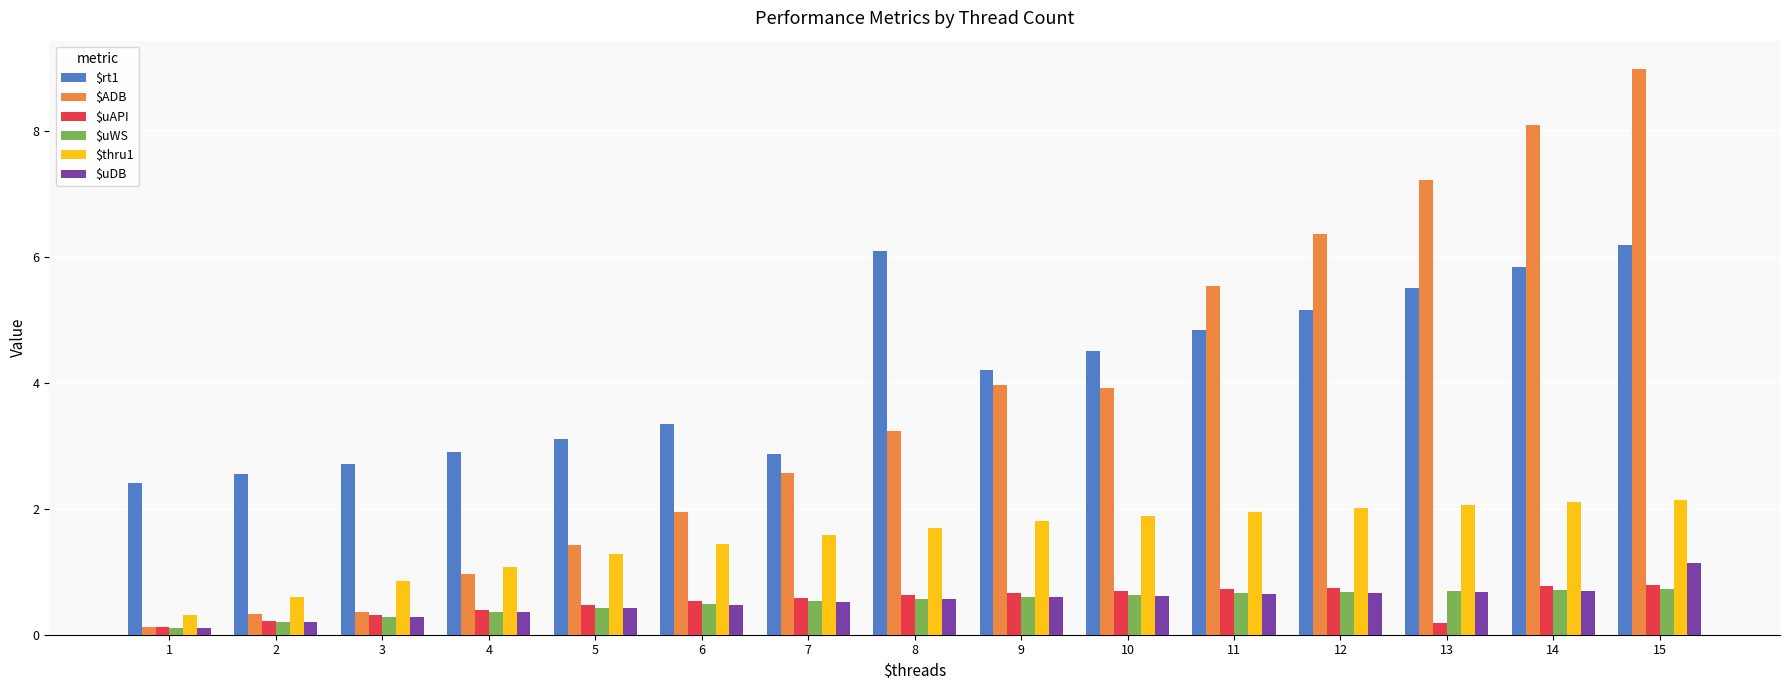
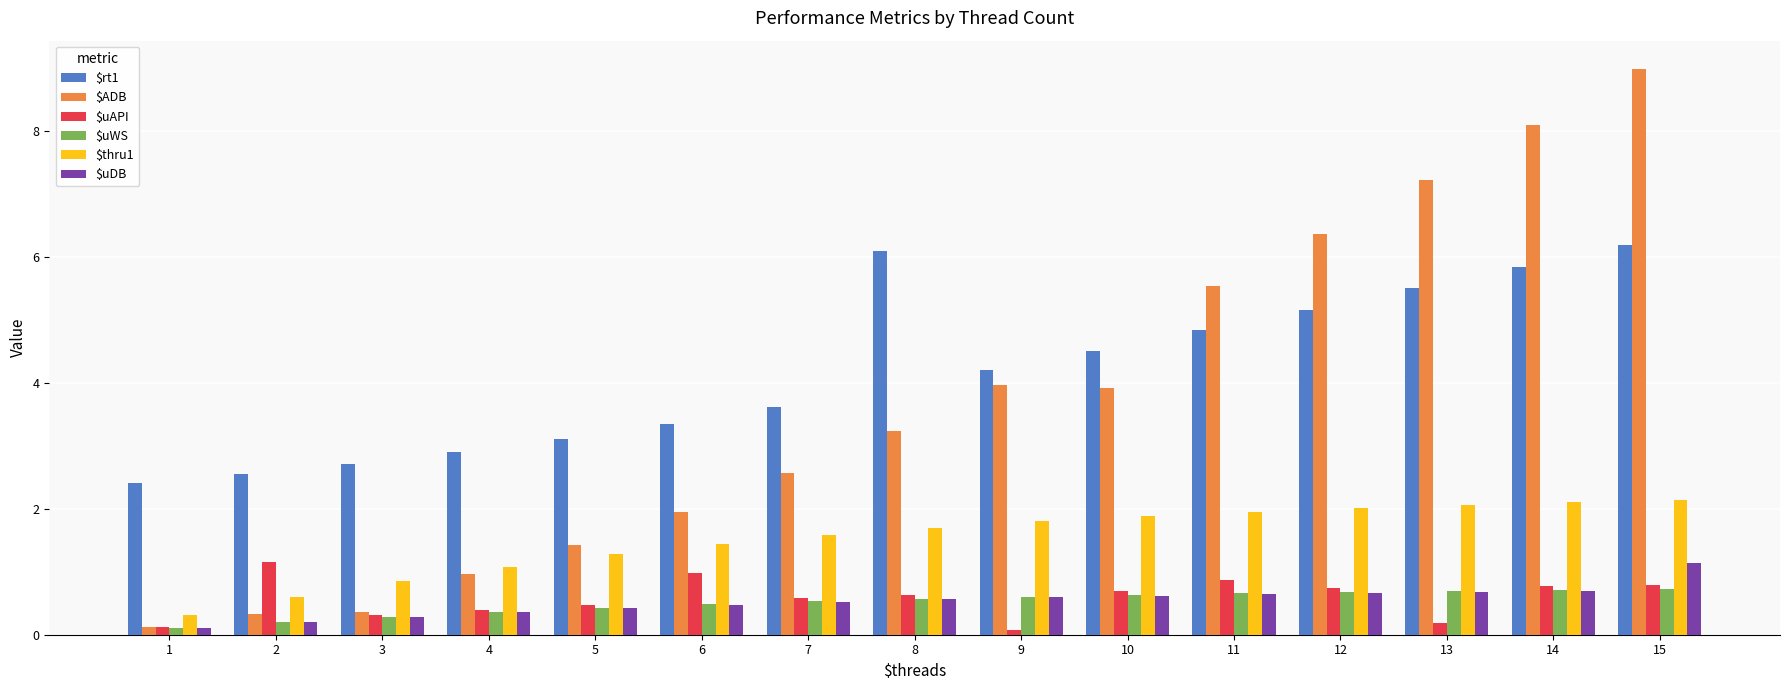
$uAPI, 2: 0.2 -> 1.1
$uAPI, 6: 0.5 -> 1.0
$rt1, 7: 2.9 -> 3.6
$uAPI, 9: 0.7 -> 0.1
$uAPI, 11: 0.7 -> 0.9
